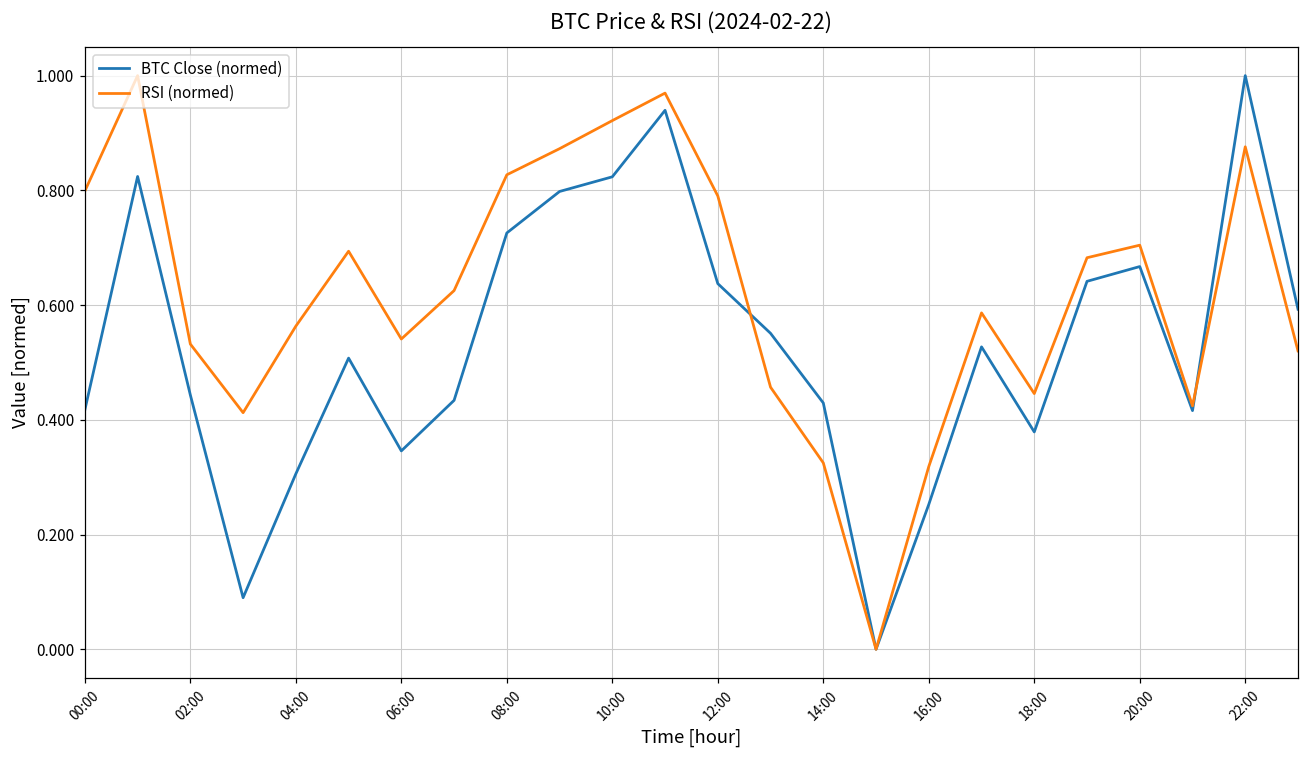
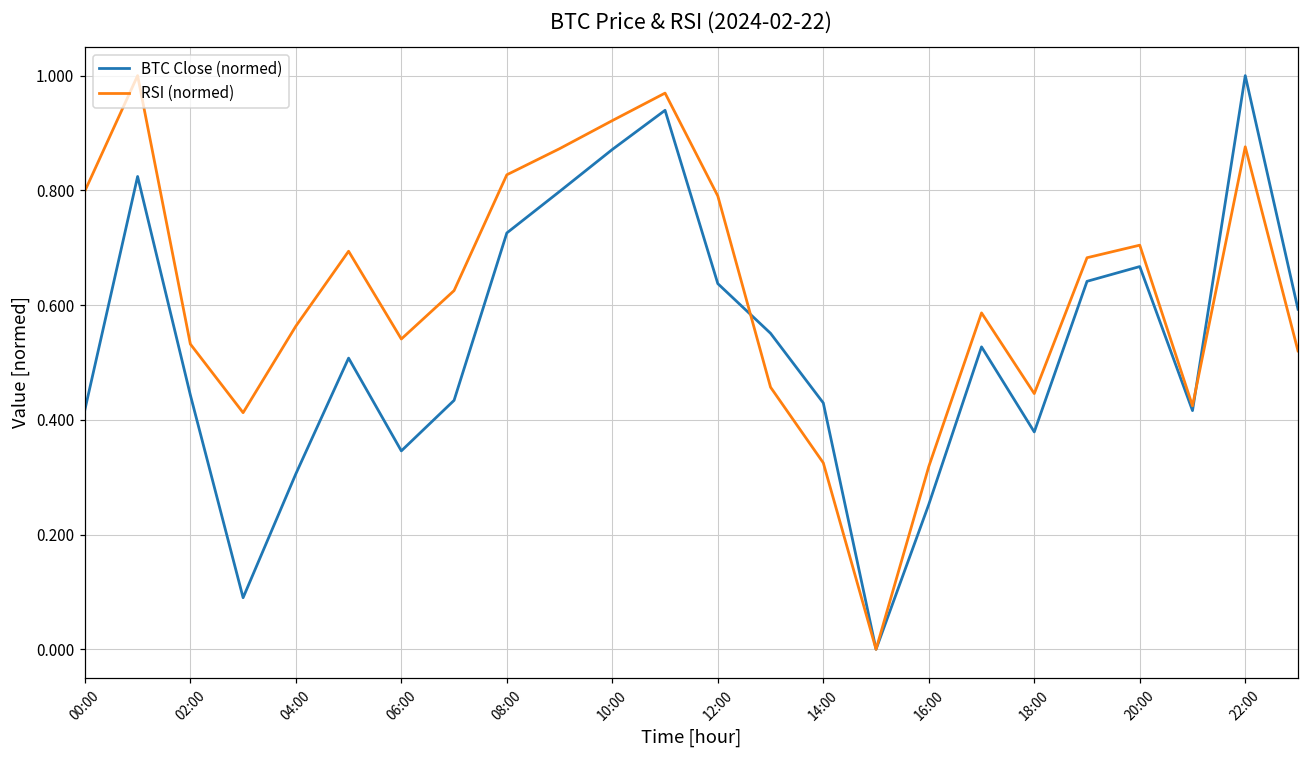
BTC Close (normed), 10:00: 0.82 -> 0.87
